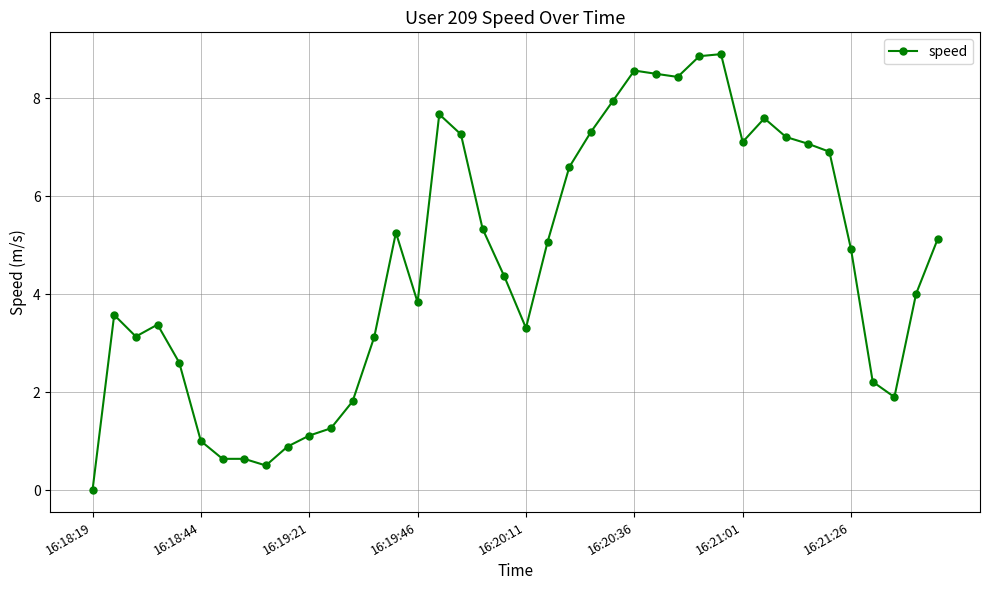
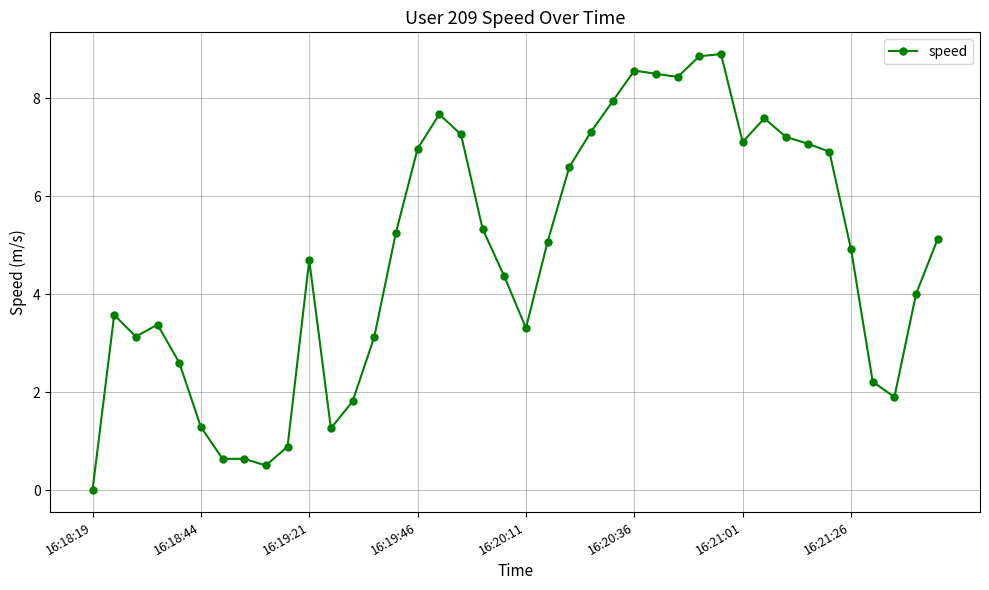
16:18:44: 1.0 -> 1.3
16:19:21: 1.1 -> 4.7
16:19:46: 3.8 -> 7.0
